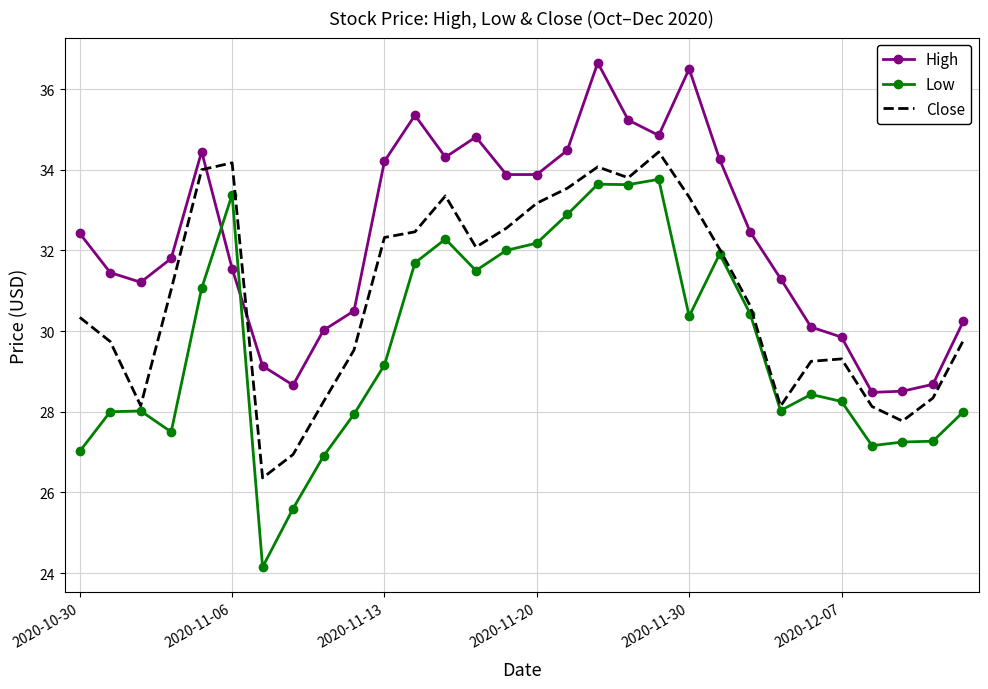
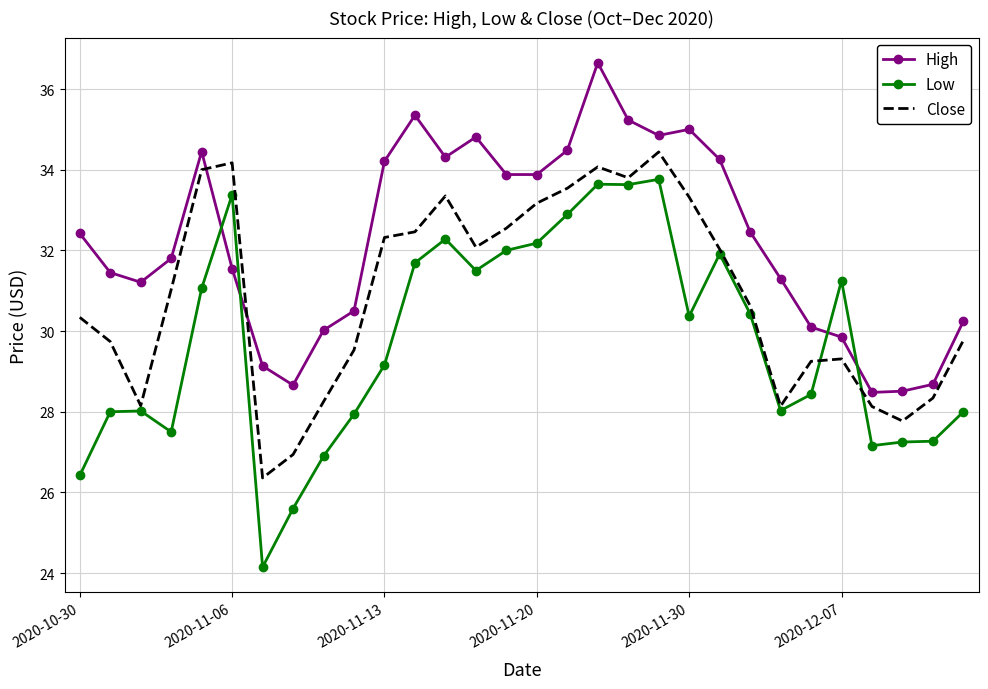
Low, 2020-10-30: 27.0 -> 26.4
High, 2020-11-30: 36.5 -> 35.0
Low, 2020-12-07: 28.3 -> 31.3
